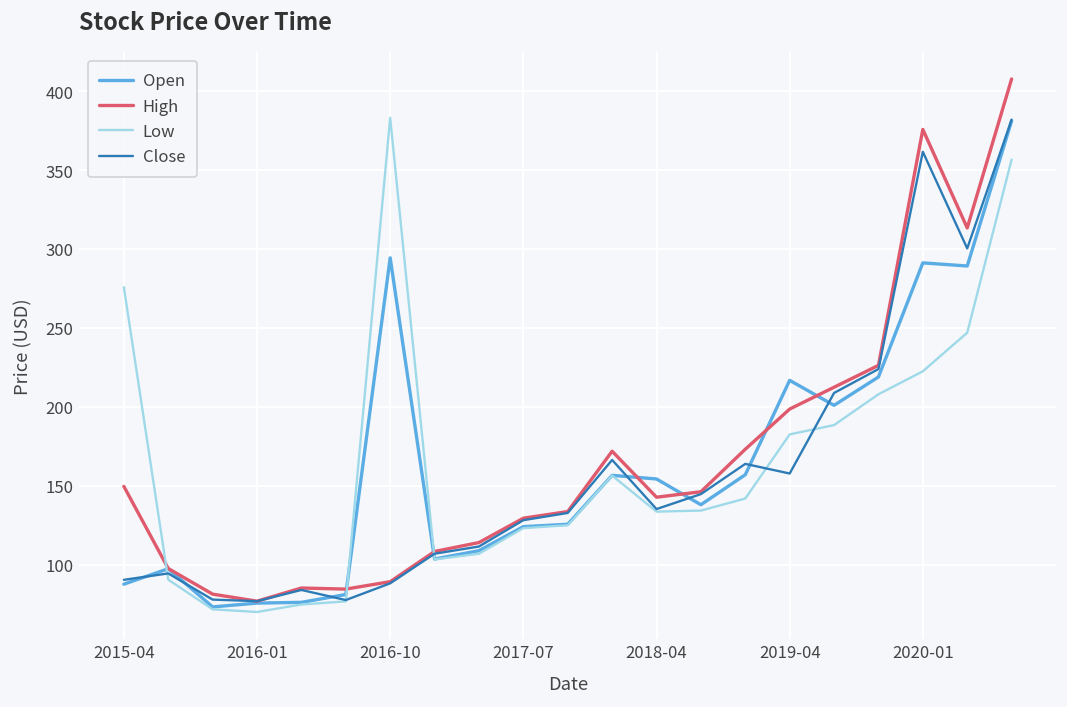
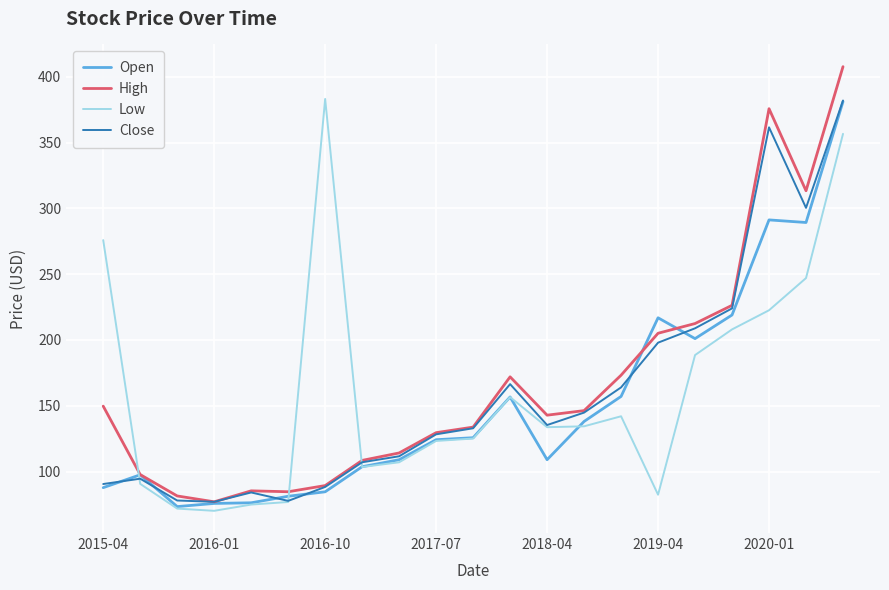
Open, 2016-10: 294 -> 85
Open, 2018-04: 154 -> 109
High, 2019-04: 199 -> 205
Low, 2019-04: 183 -> 82
Close, 2019-04: 158 -> 198
